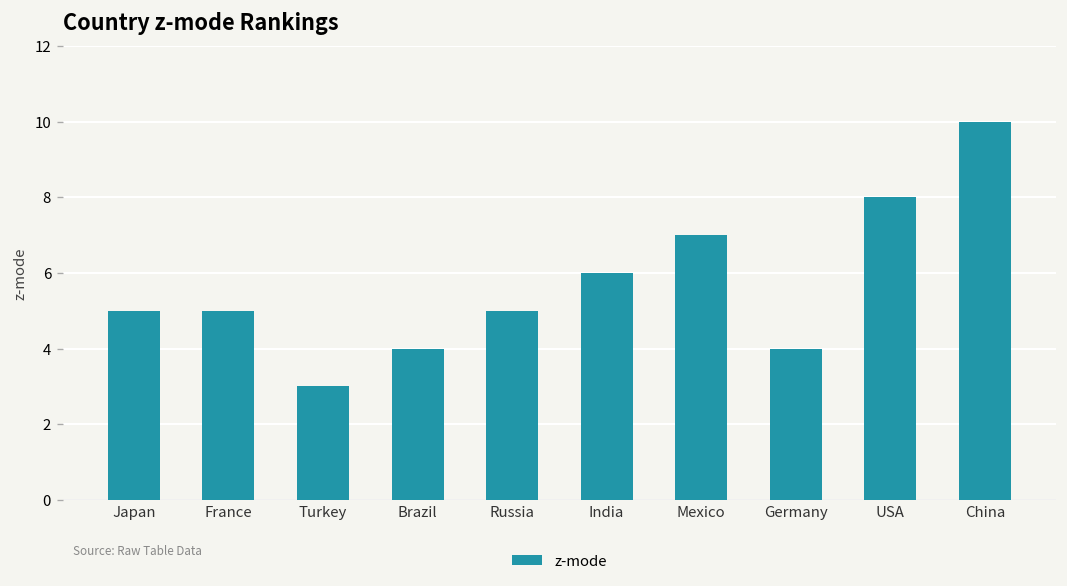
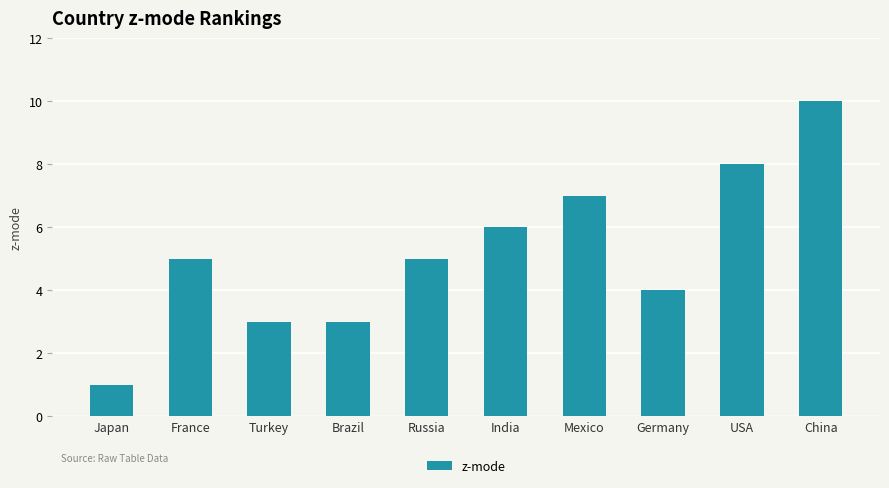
Japan: 5 -> 1
Brazil: 4 -> 3
